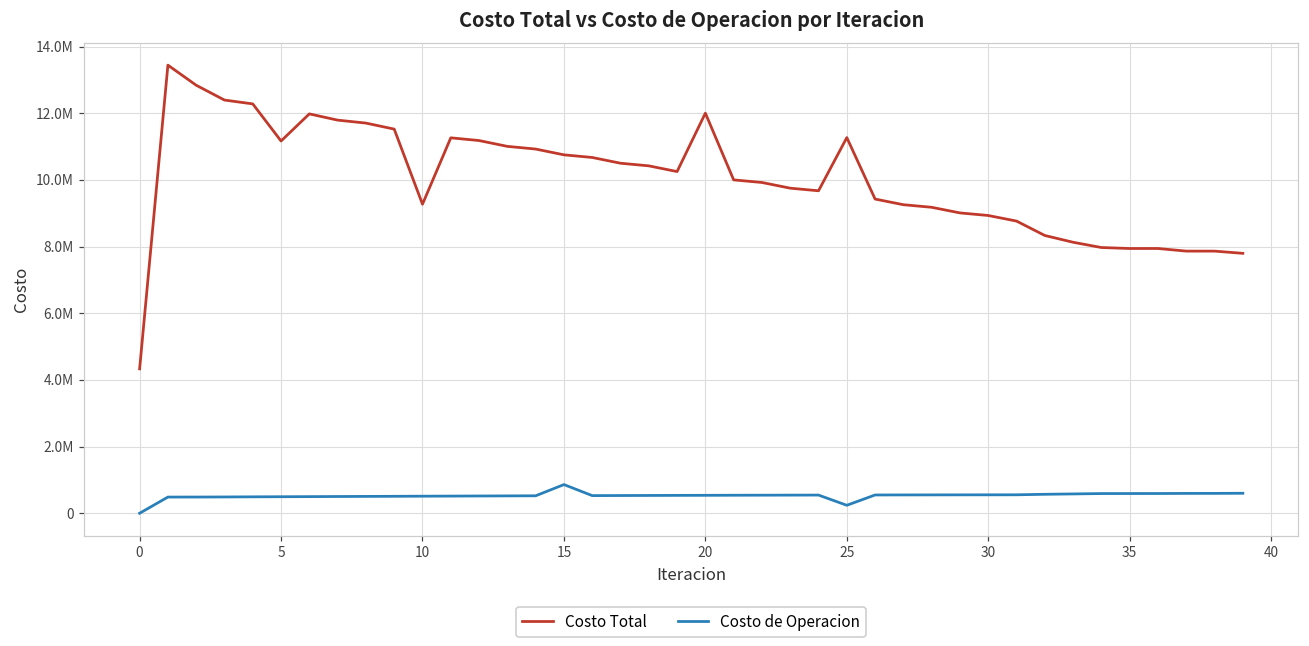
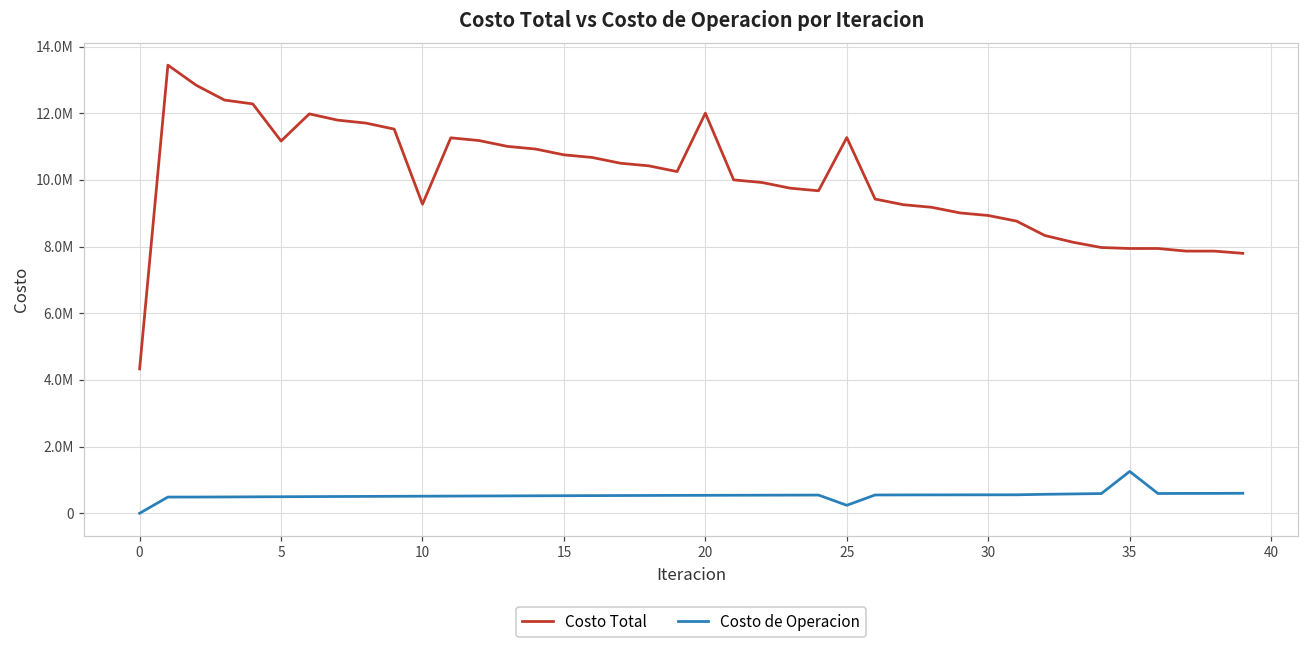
Costo de Operacion, 15: 900000 -> 500000
Costo de Operacion, 35: 600000 -> 1300000
